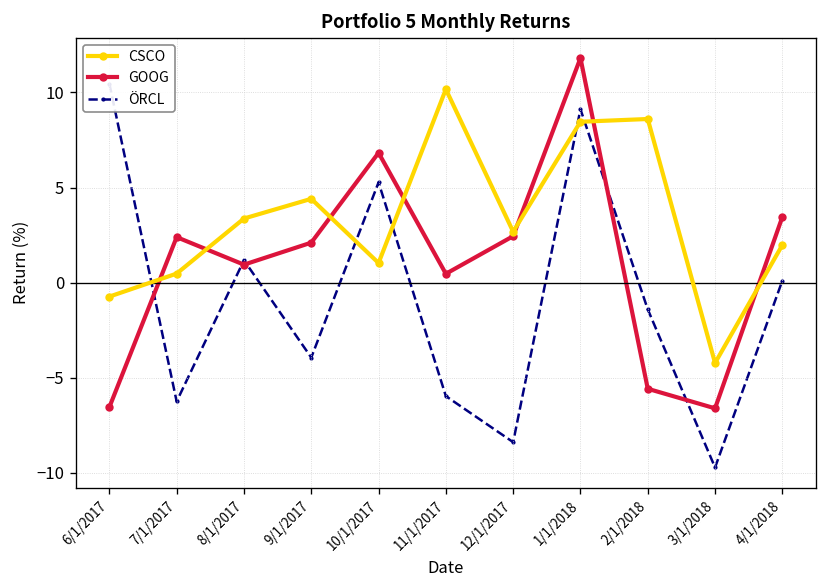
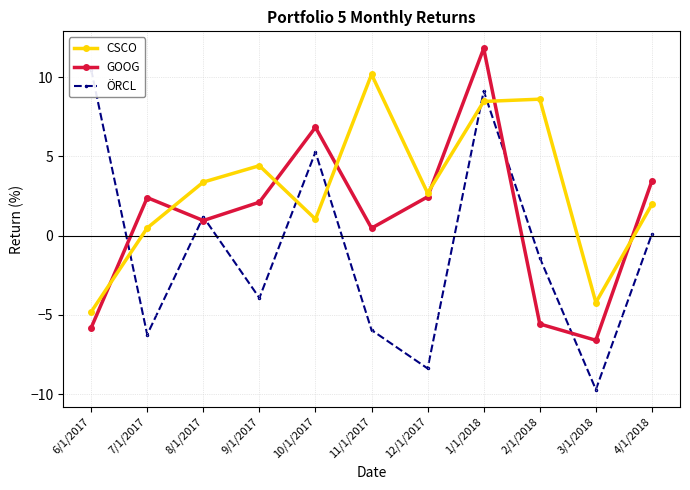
CSCO, 6/1/2017: -0.7 -> -4.8
GOOG, 6/1/2017: -6.5 -> -5.8
